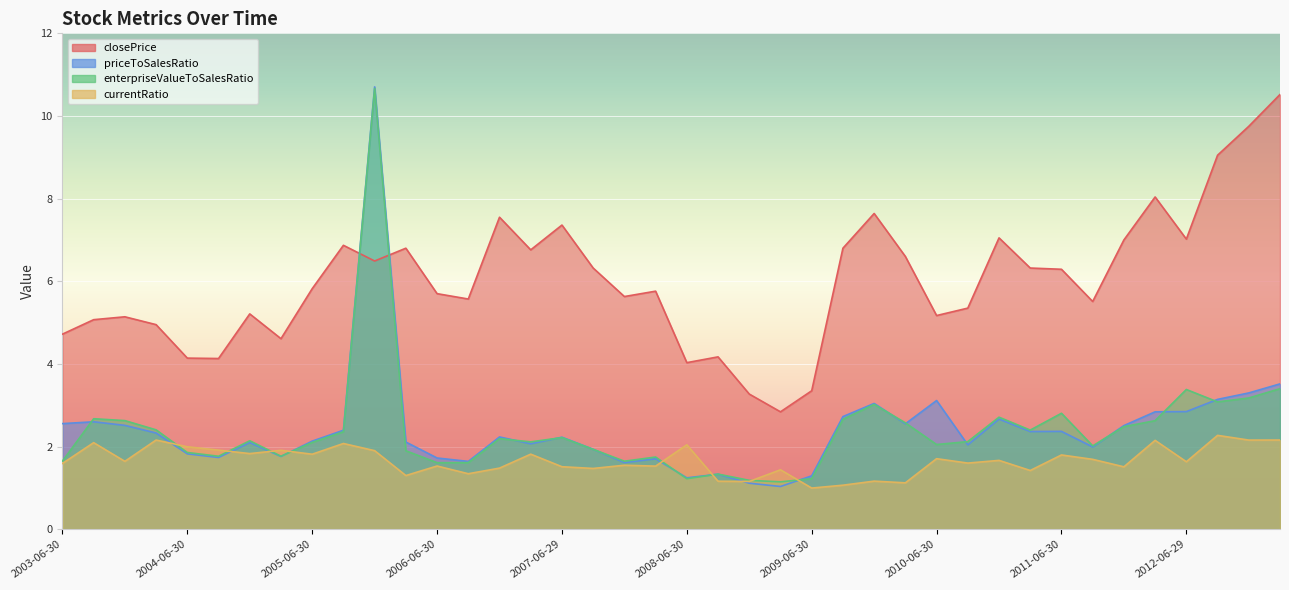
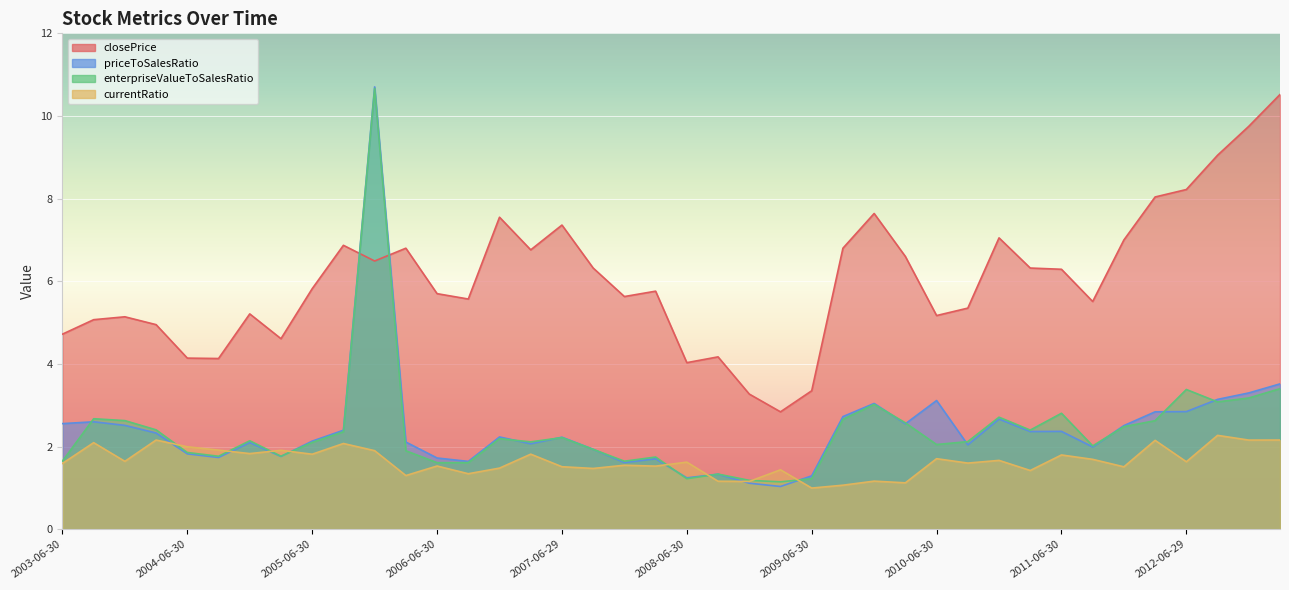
currentRatio, 2008-06-30: 2.0 -> 1.6
closePrice, 2012-06-29: 7.0 -> 8.2
